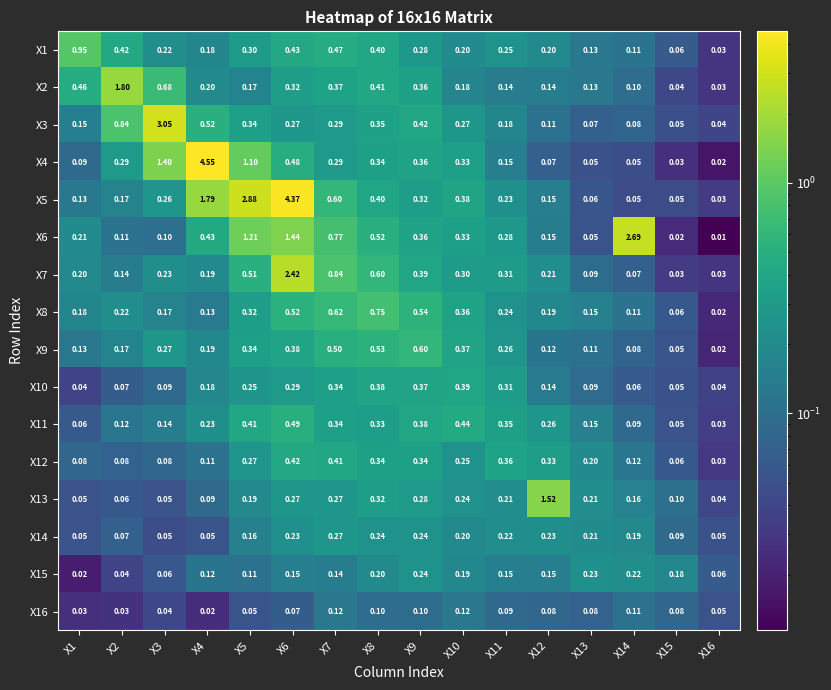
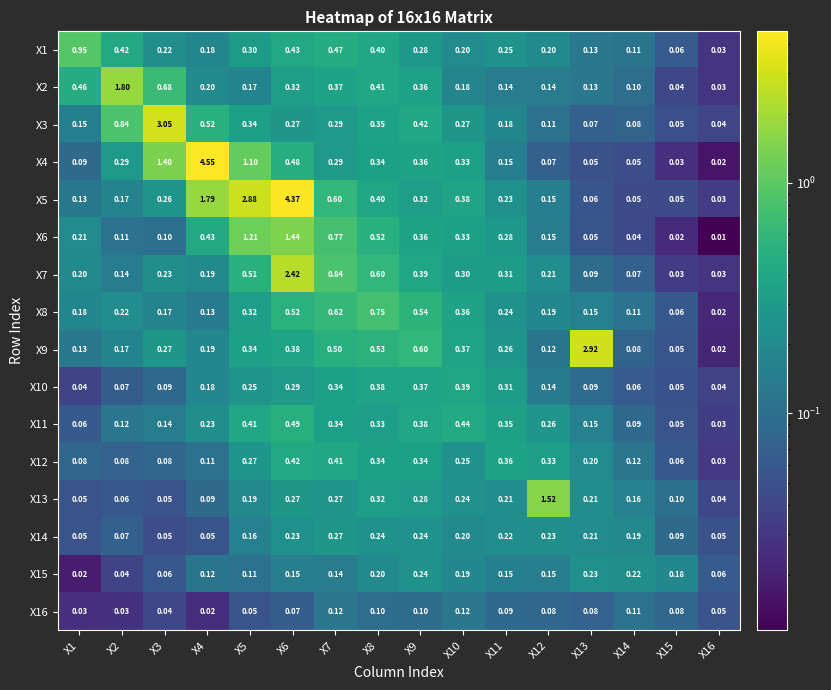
X6, X14: 2.69 -> 0.04
X9, X13: 0.11 -> 2.92
